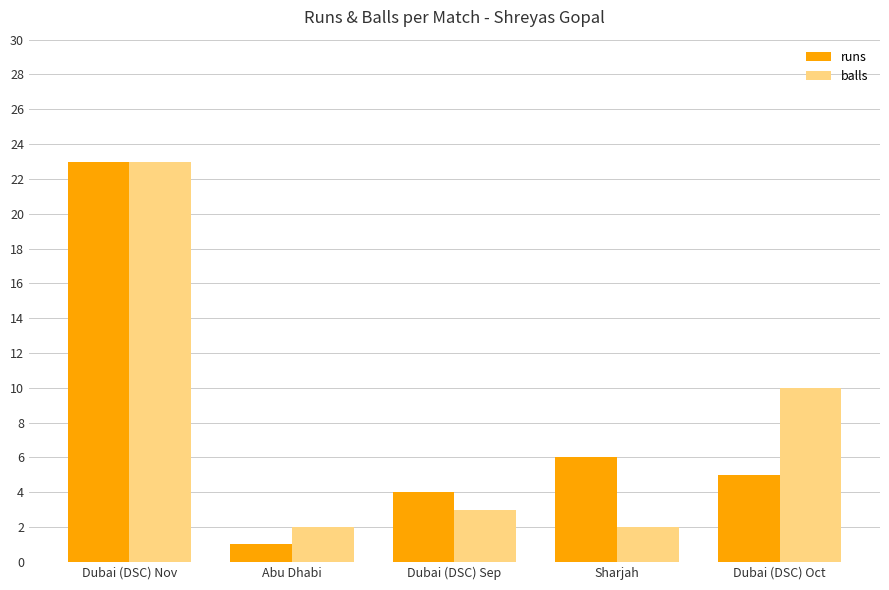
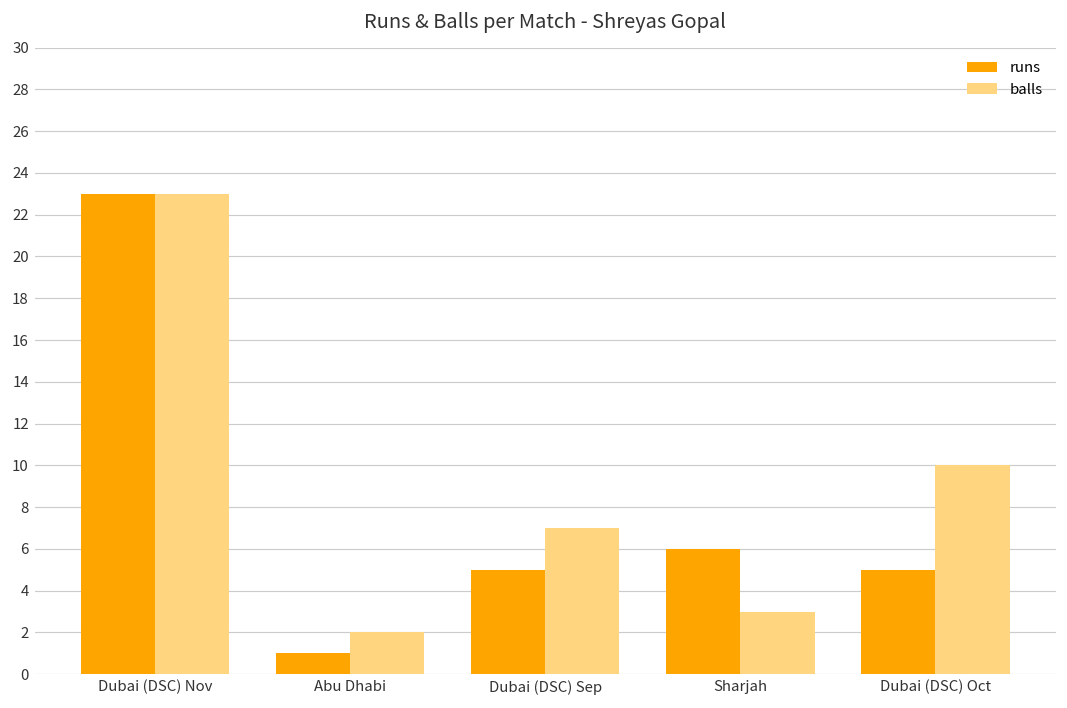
runs, Dubai (DSC) Sep: 4 -> 5
balls, Dubai (DSC) Sep: 3 -> 7
balls, Sharjah: 2 -> 3
